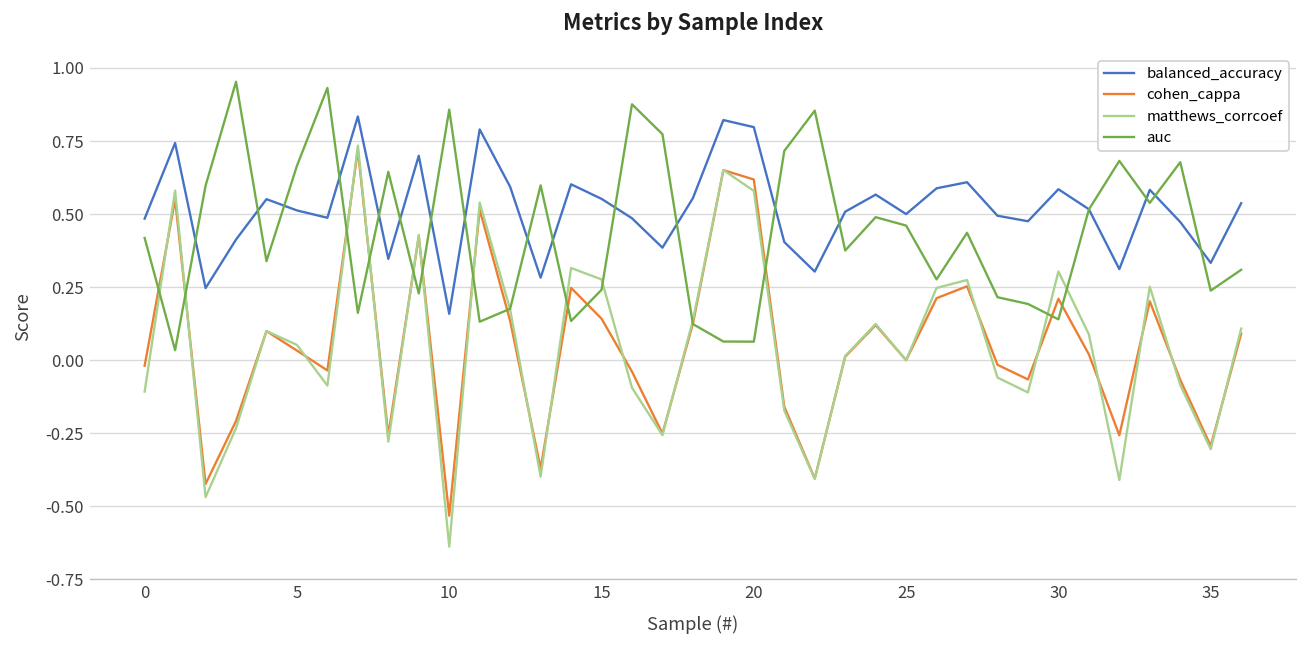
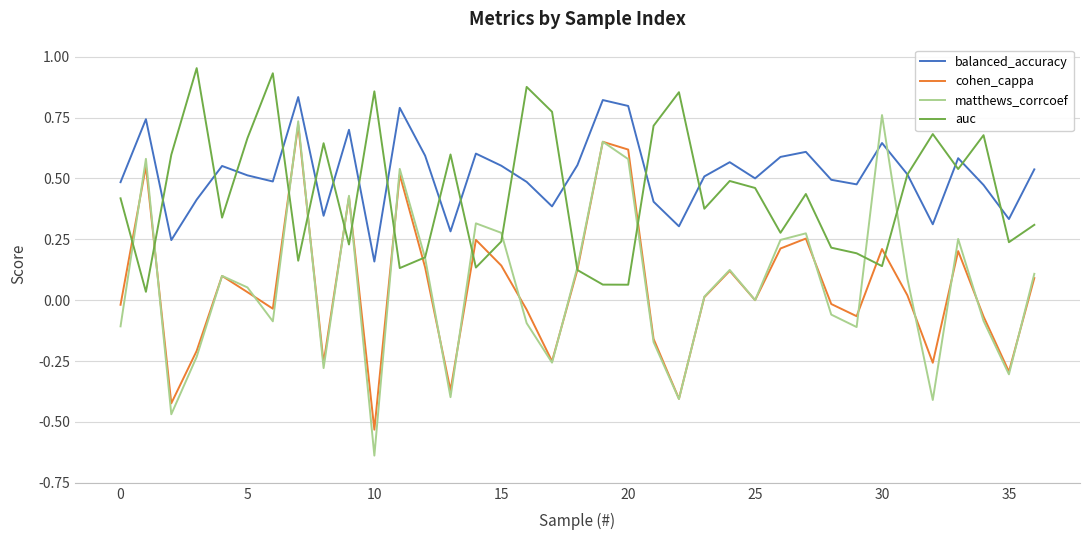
balanced_accuracy, 30: 0.58 -> 0.65
matthews_corrcoef, 30: 0.30 -> 0.76
